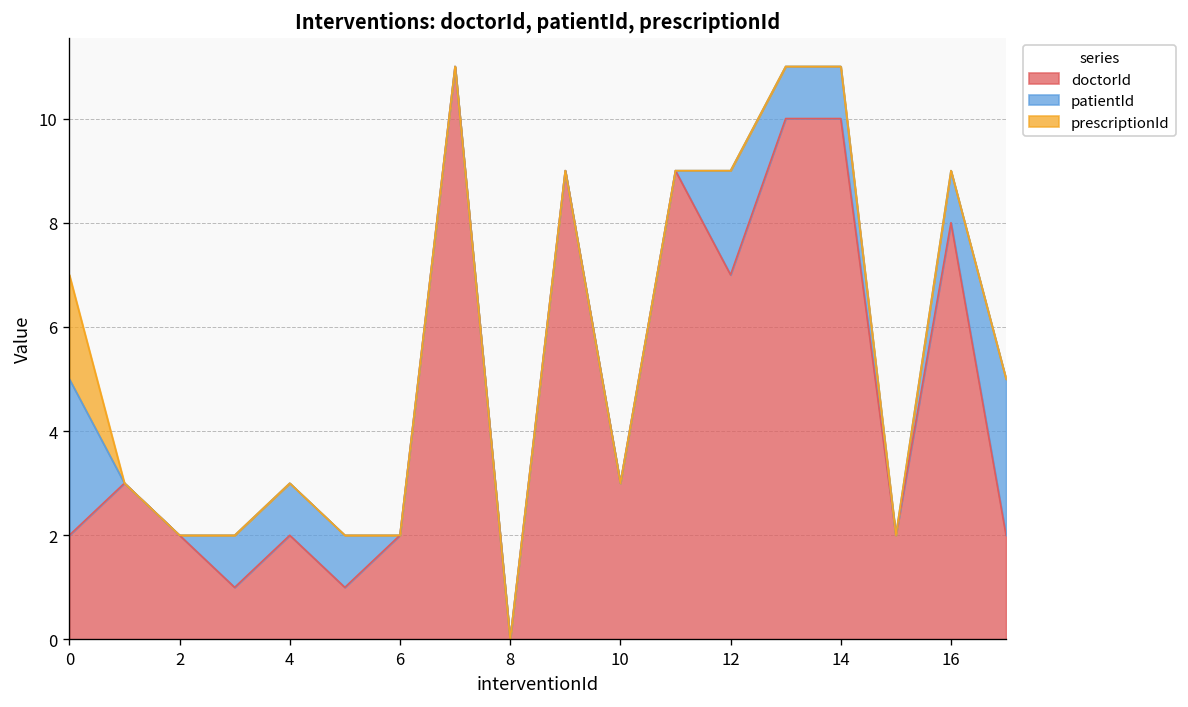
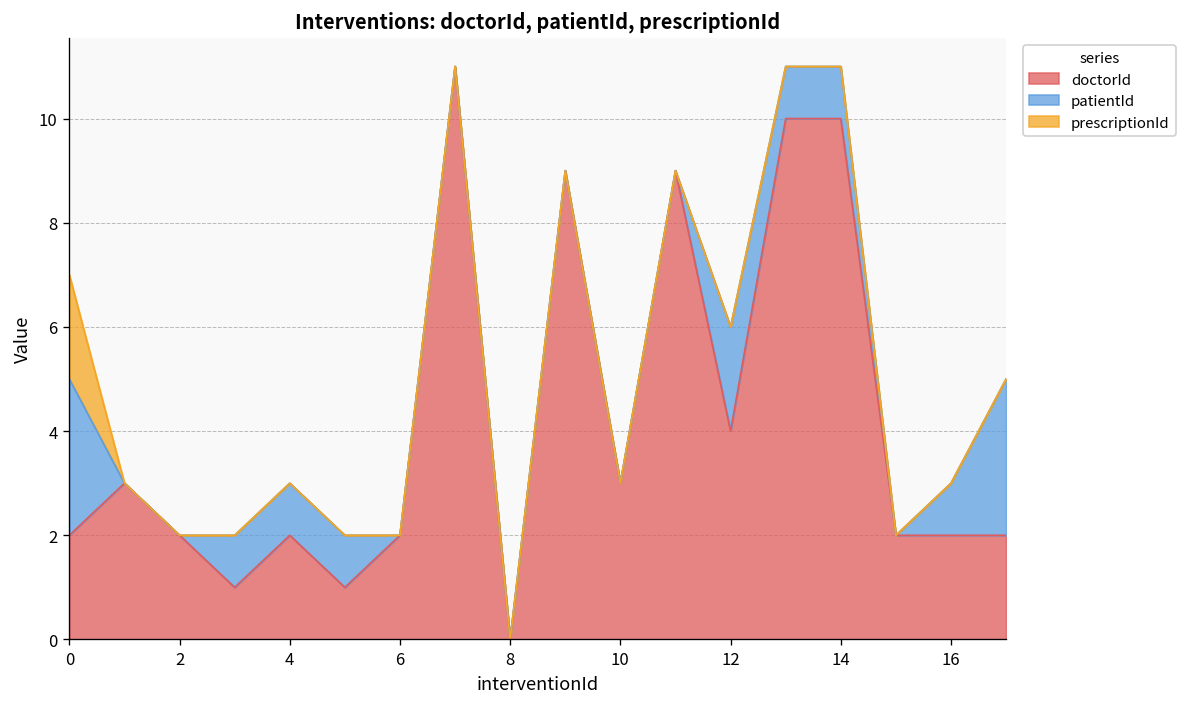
doctorId, 12: 7 -> 4
doctorId, 16: 8 -> 2
